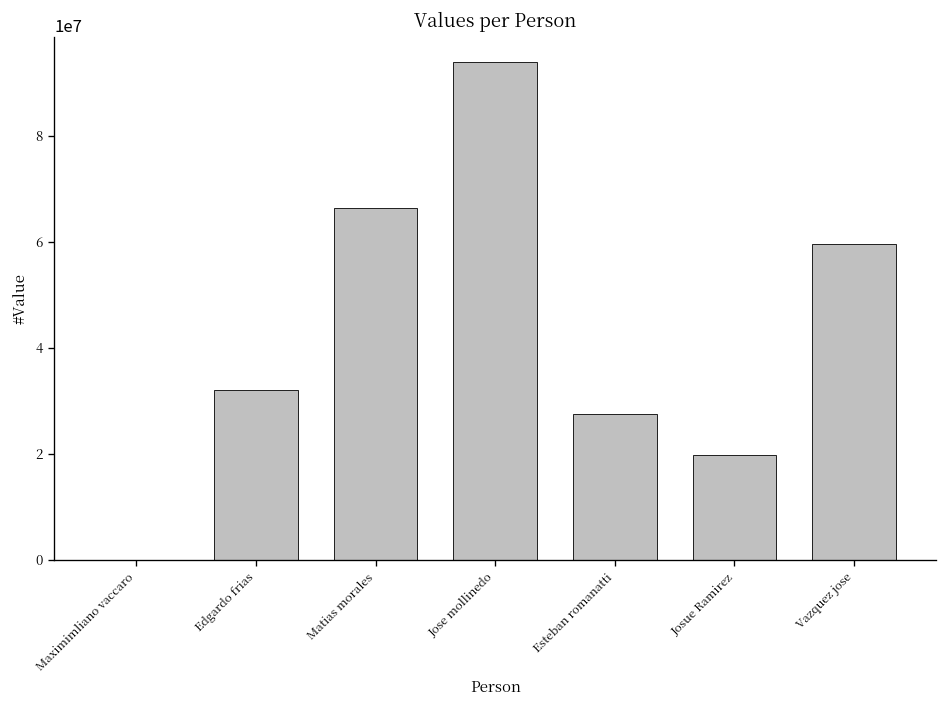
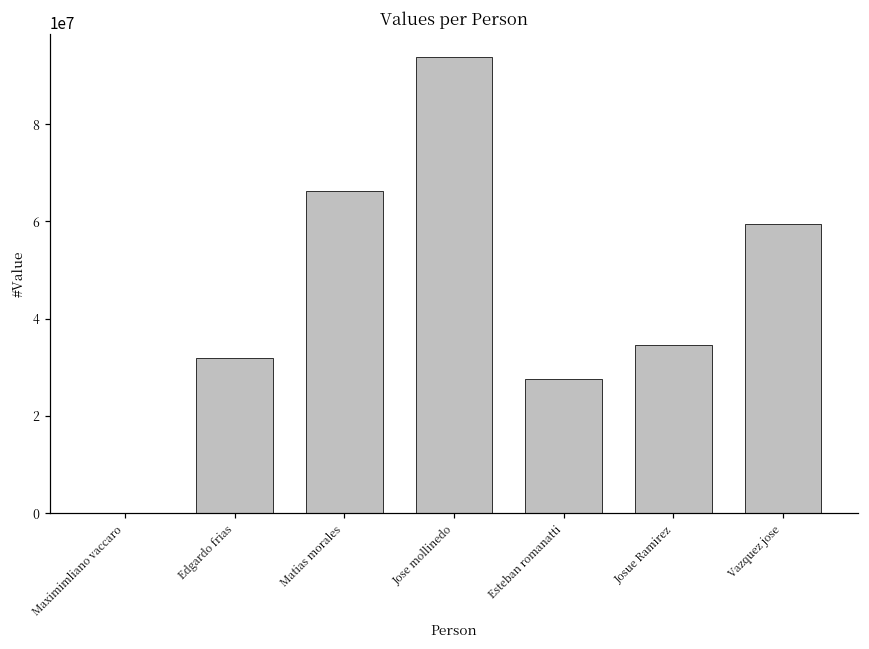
Josue Ramirez: 20000000 -> 35000000
